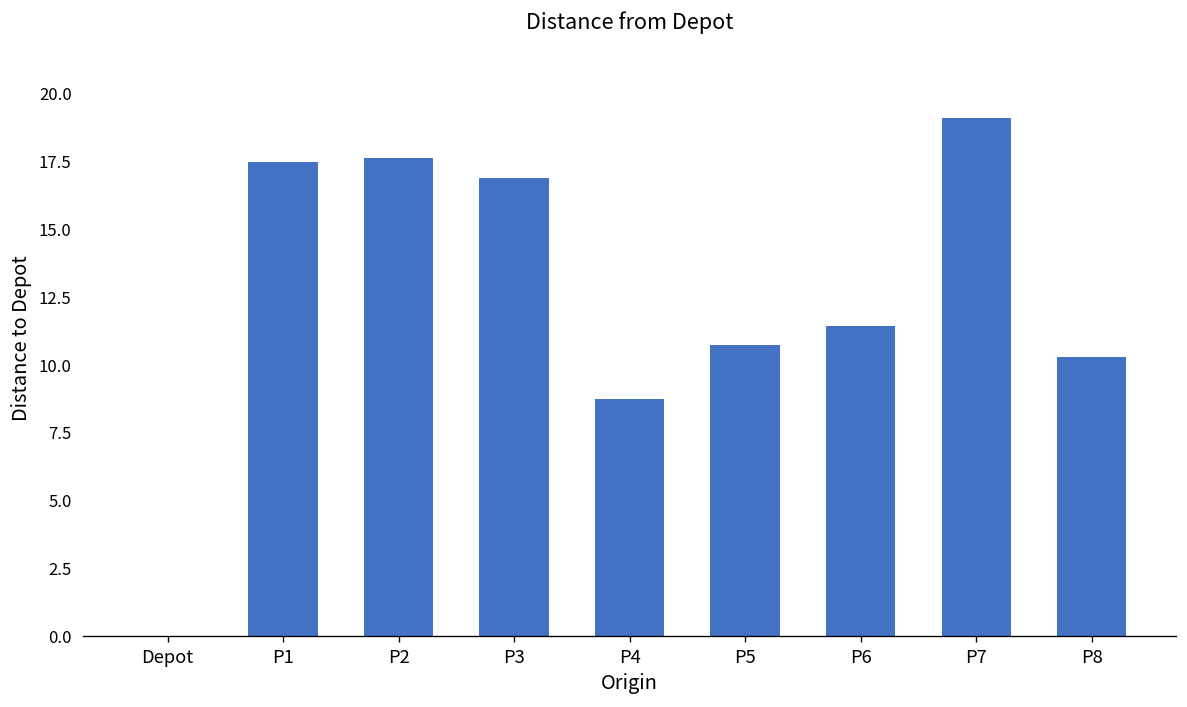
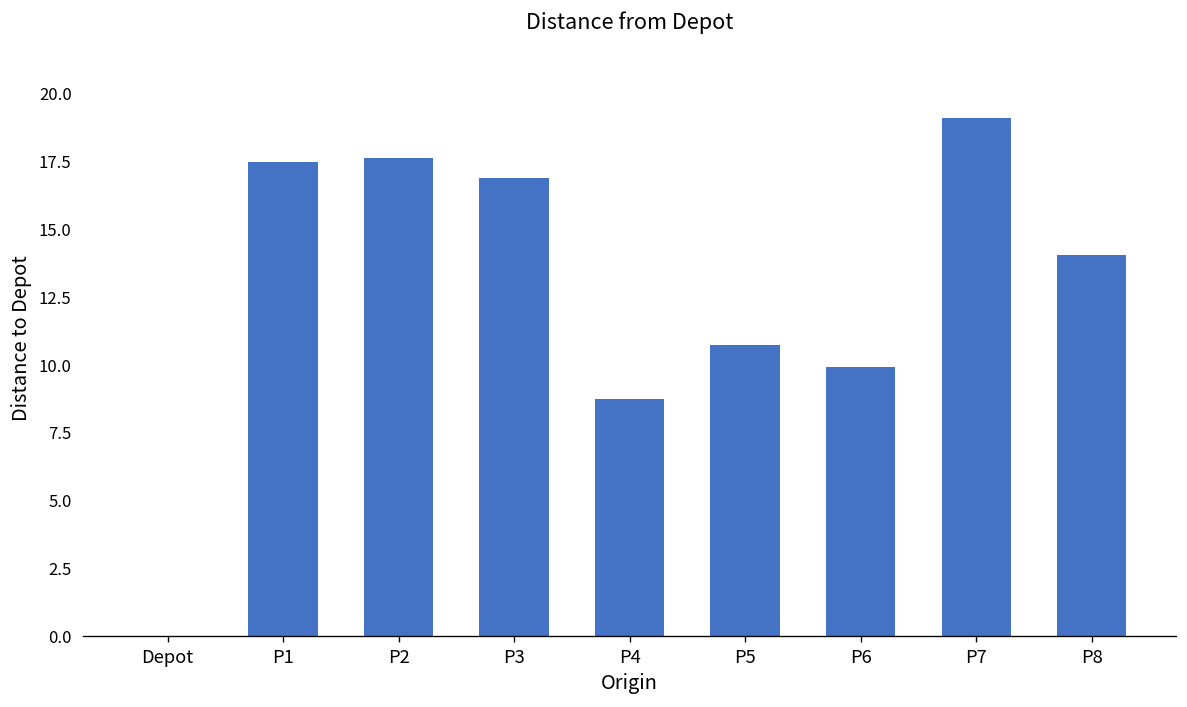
P6: 11.4 -> 9.9
P8: 10.3 -> 14.0
